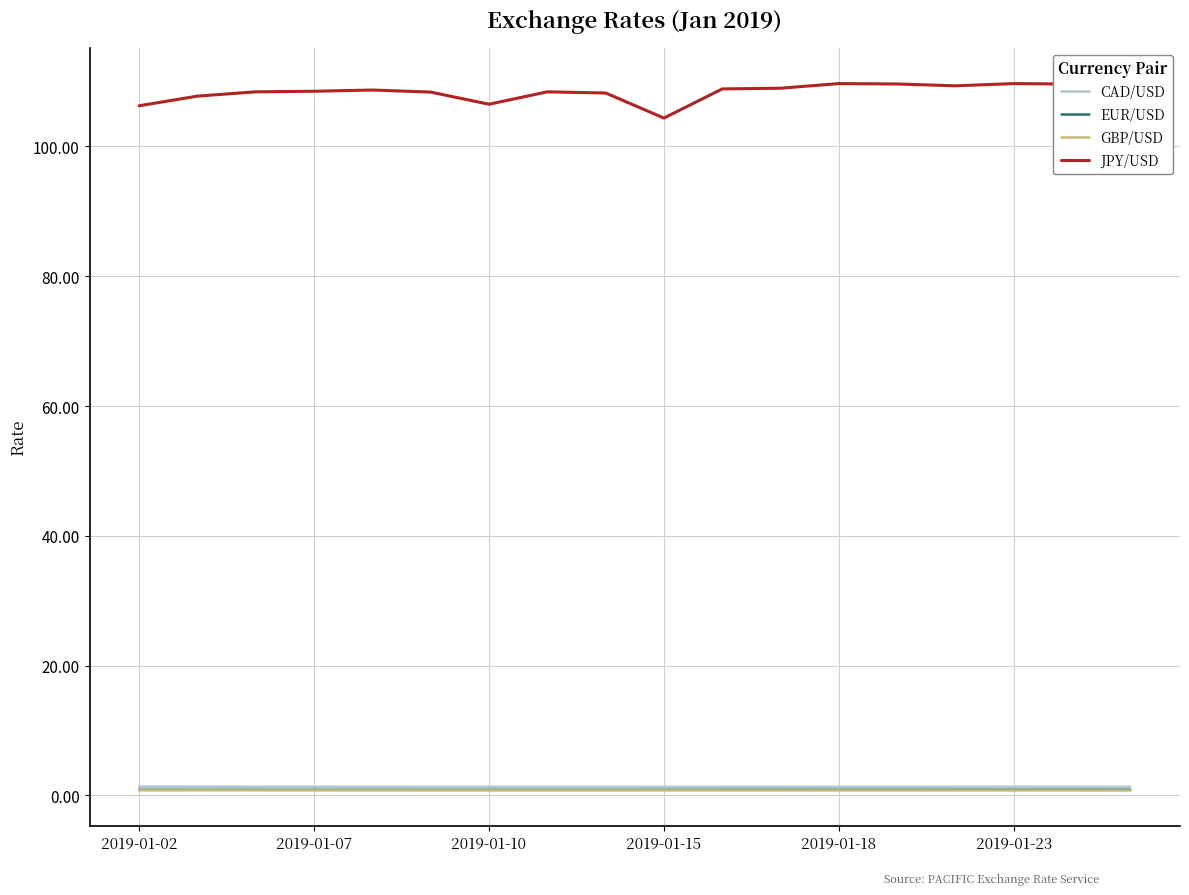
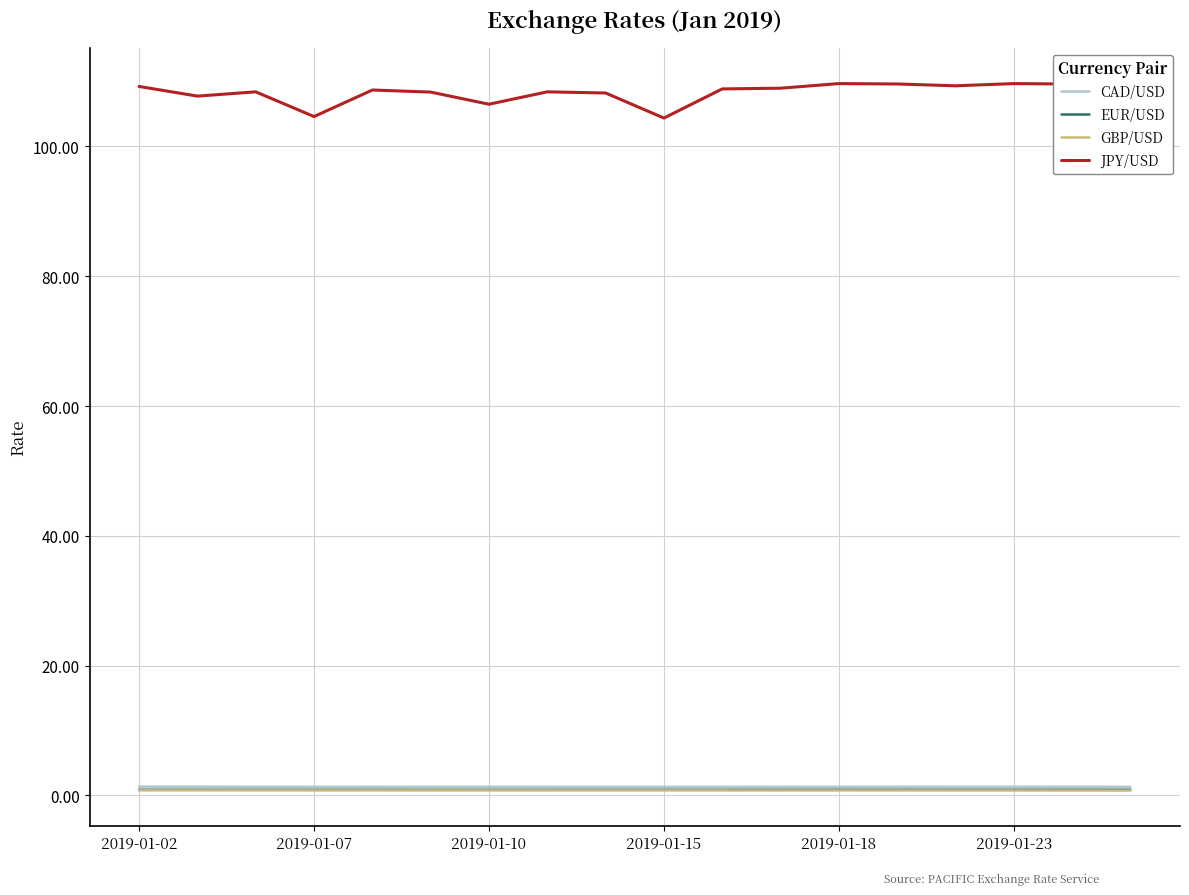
JPY/USD, 2019-01-02: 106 -> 109
JPY/USD, 2019-01-07: 109 -> 105
